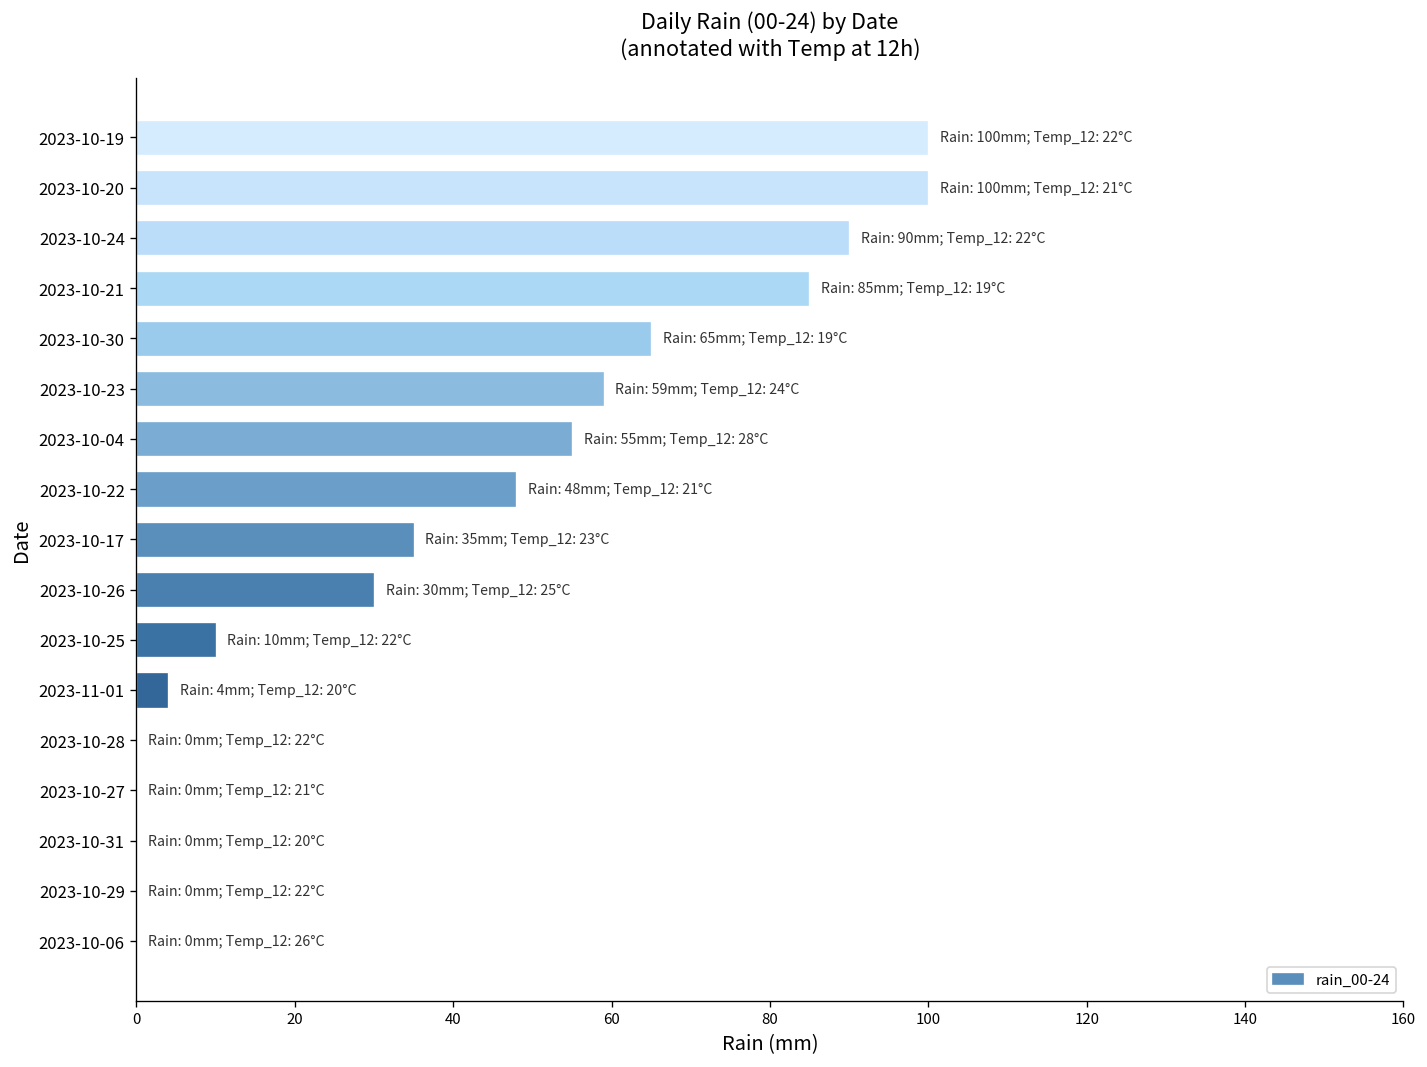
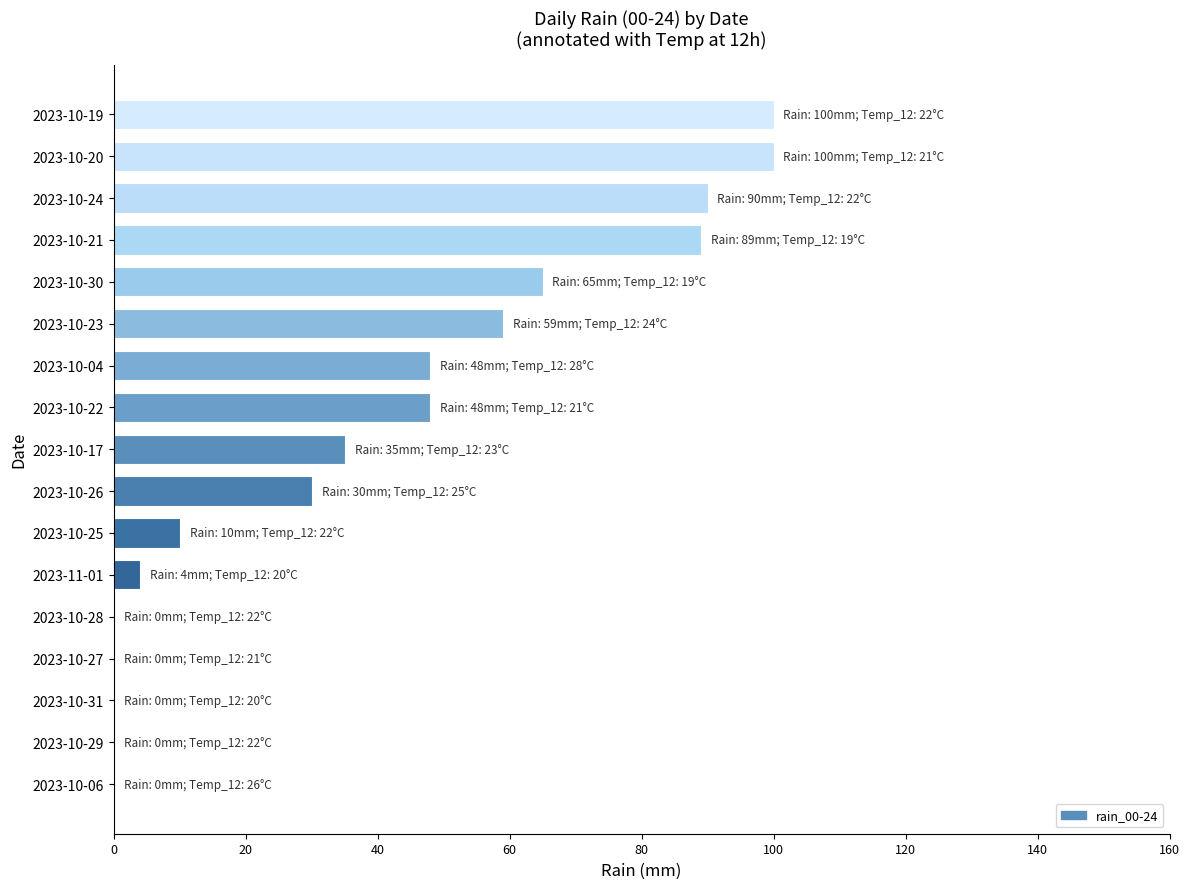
2023-10-21: 85 -> 89
2023-10-04: 55 -> 48
